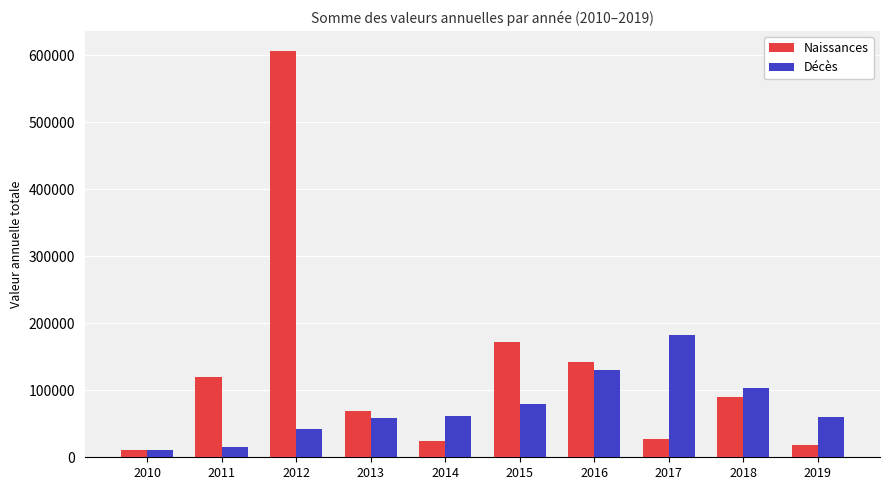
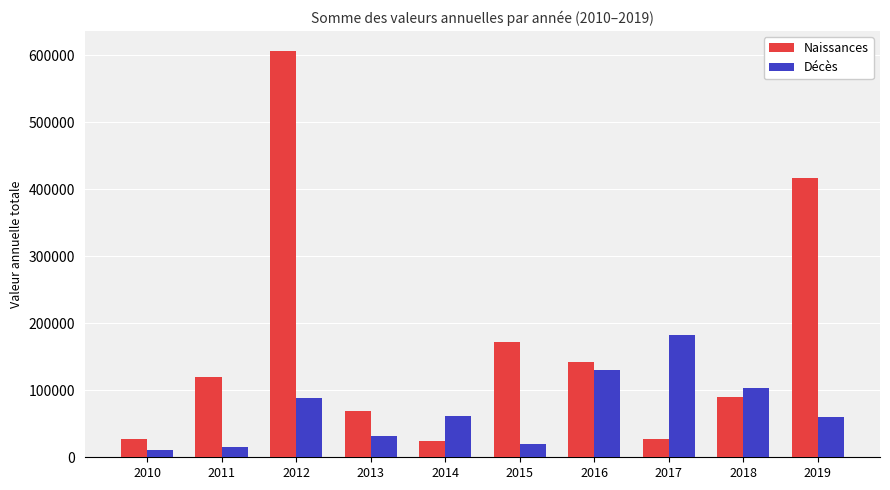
Naissances, 2010: 10000 -> 30000
Décès, 2012: 40000 -> 90000
Décès, 2013: 60000 -> 30000
Décès, 2015: 80000 -> 20000
Naissances, 2019: 20000 -> 420000
